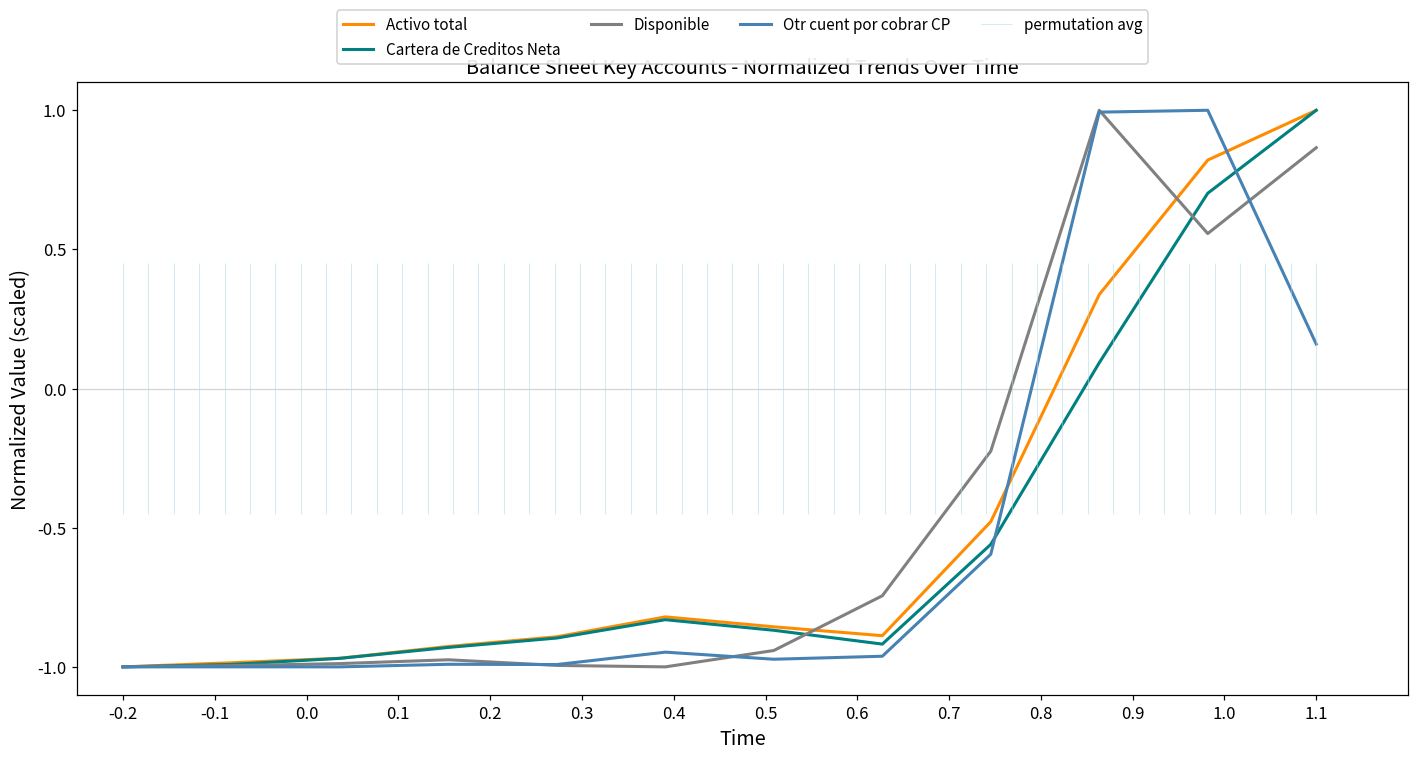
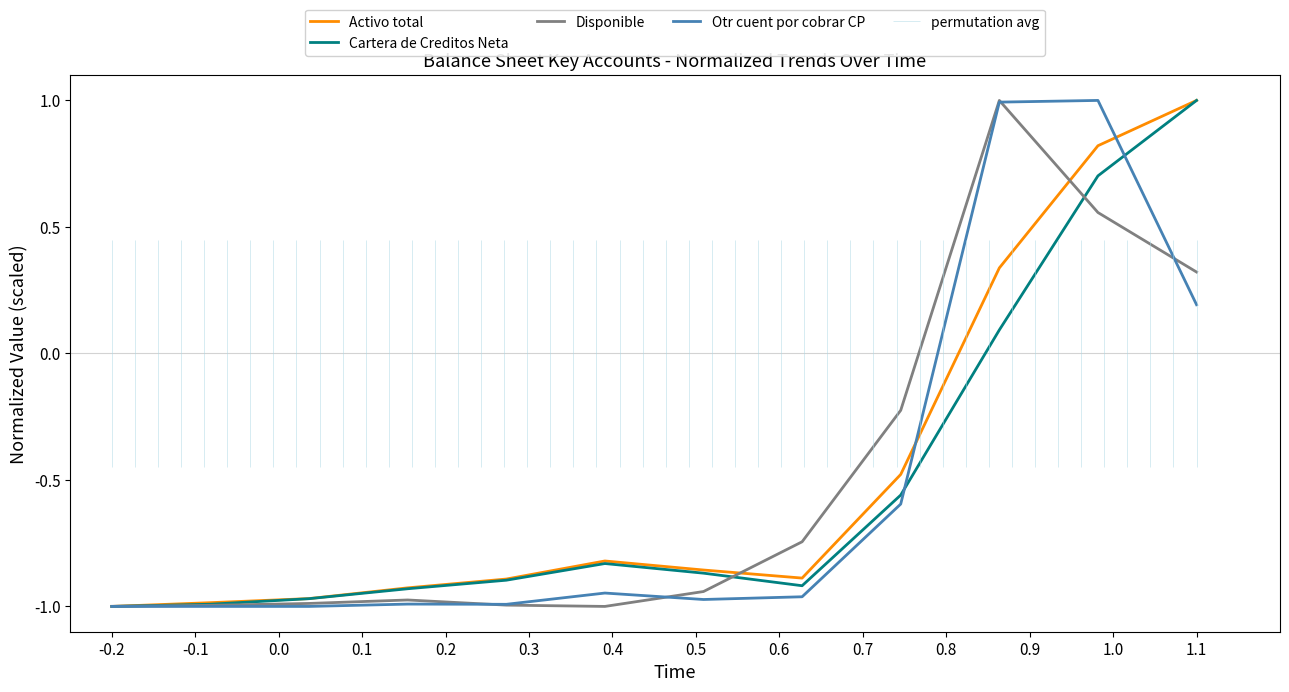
Disponible, 1.1: 0.87 -> 0.32
Otr cuent por cobrar CP, 1.1: 0.16 -> 0.19
